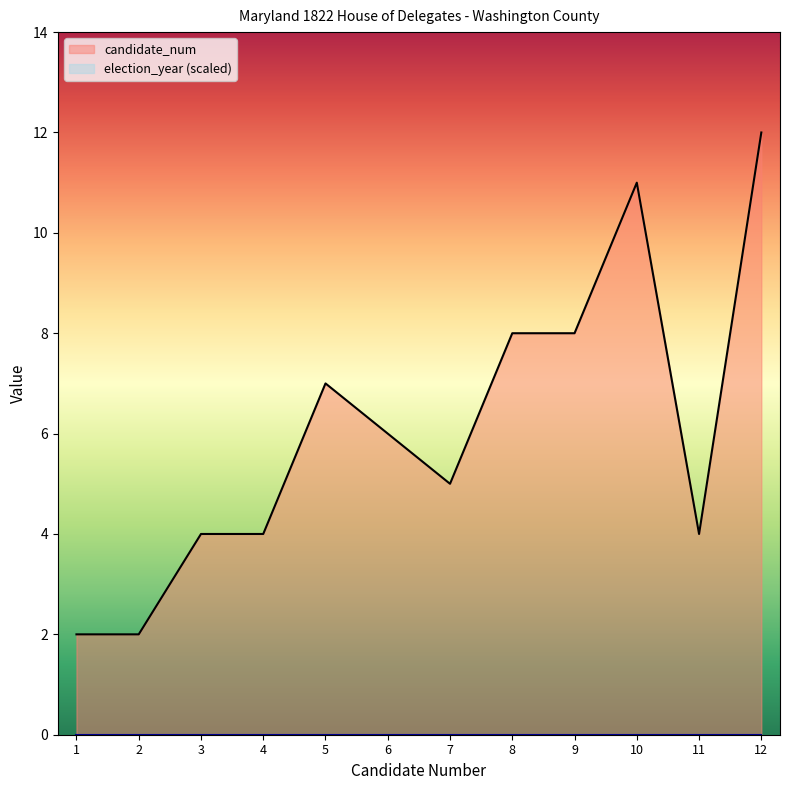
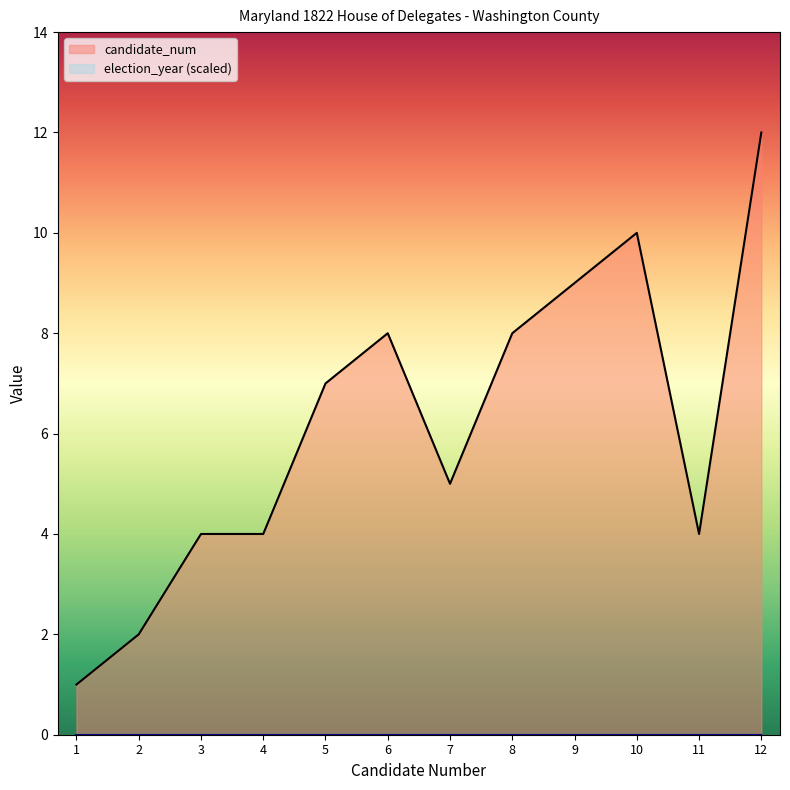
candidate_num, 1: 2 -> 1
candidate_num, 6: 6 -> 8
candidate_num, 9: 8 -> 9
candidate_num, 10: 11 -> 10
